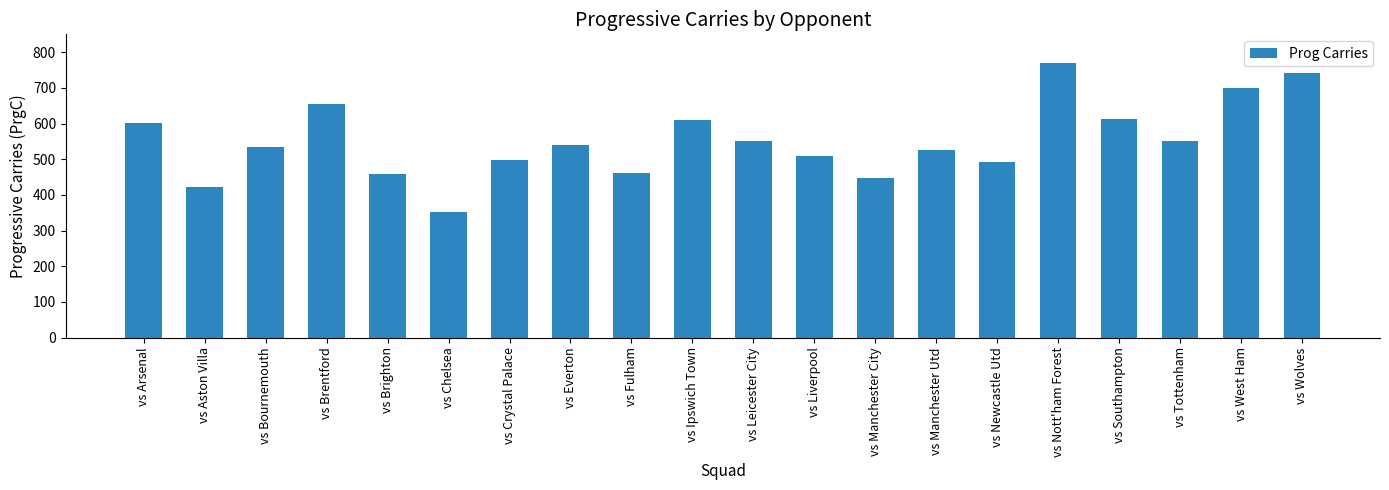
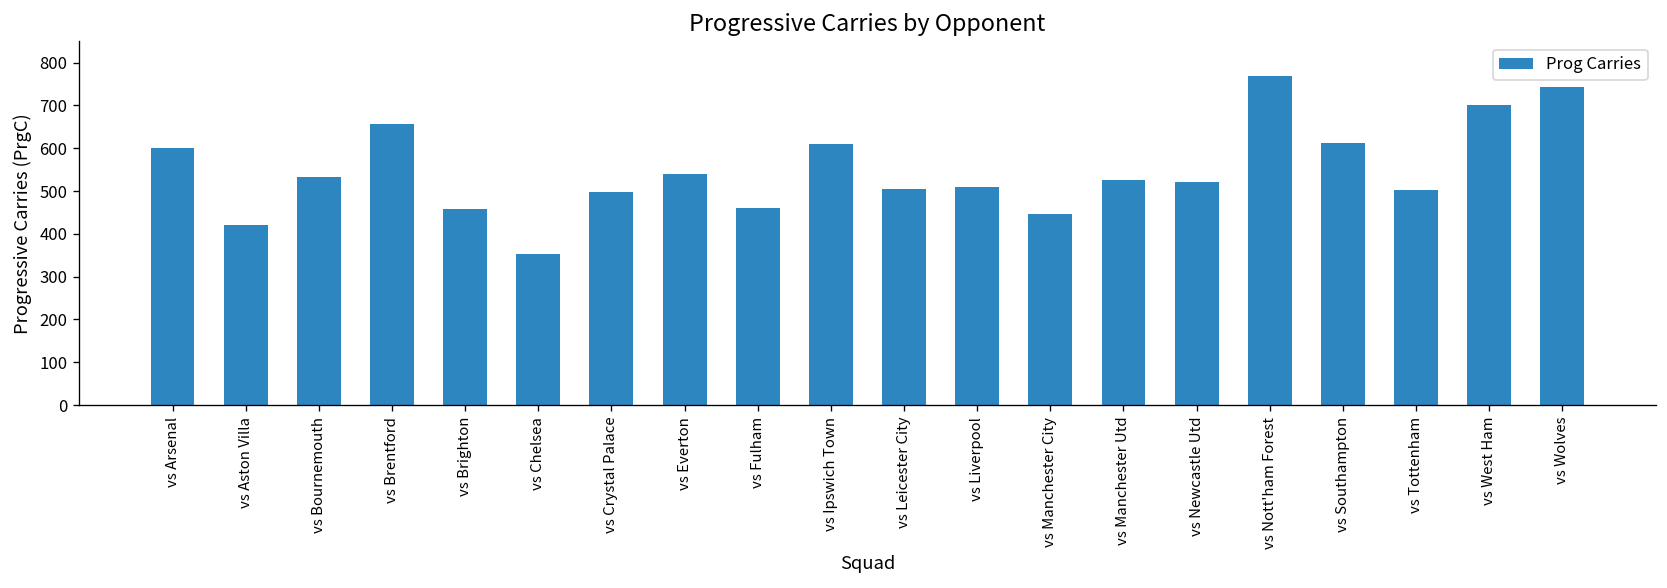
vs Leicester City: 550 -> 510
vs Newcastle Utd: 490 -> 520
vs Tottenham: 550 -> 500
